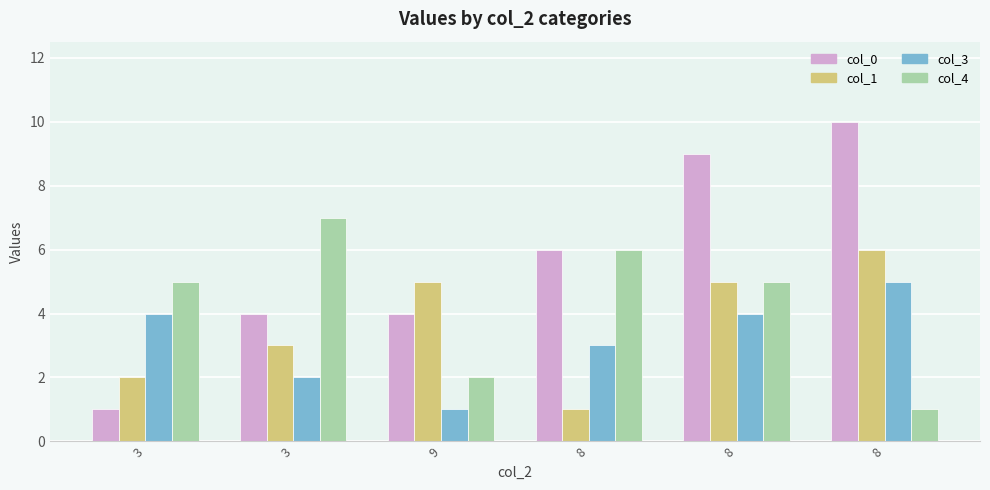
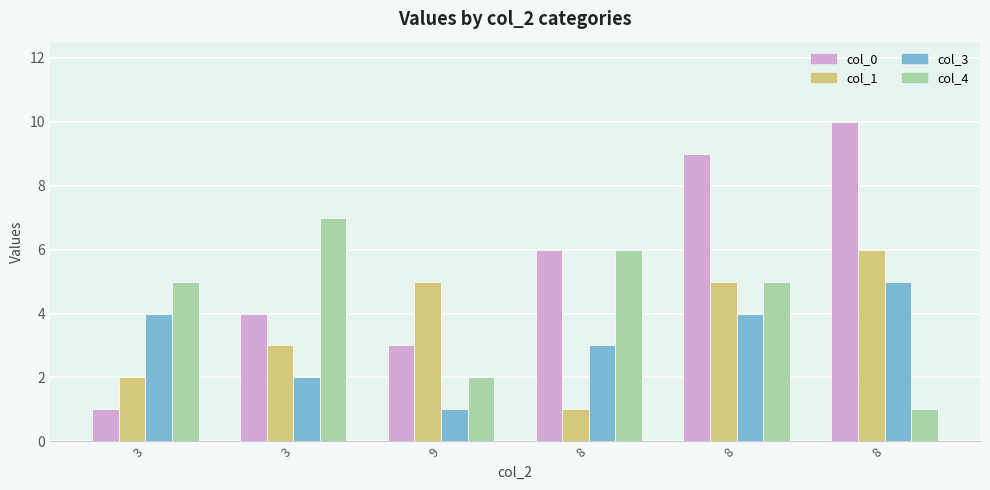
col_0, 9: 4 -> 3
